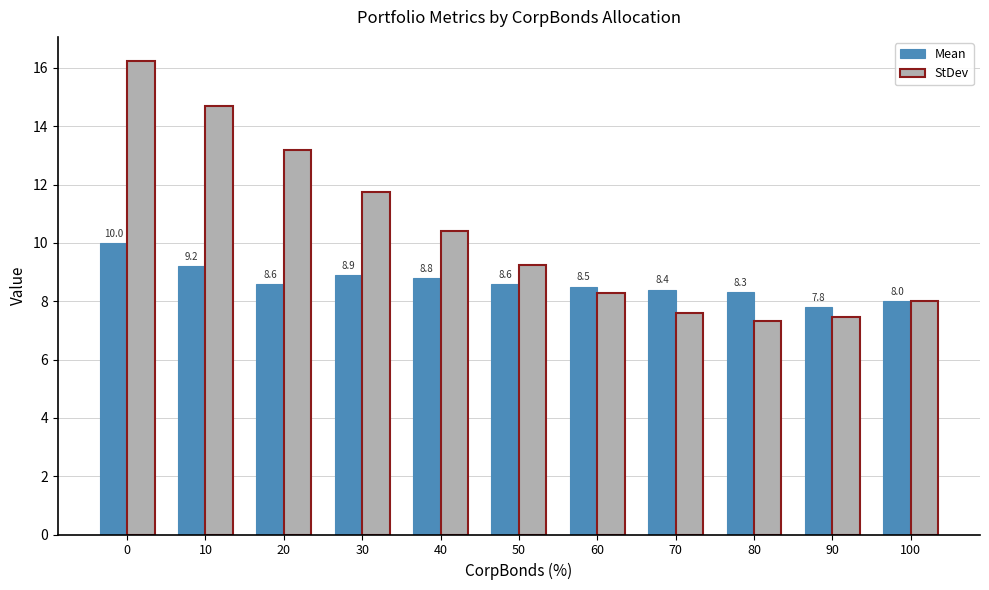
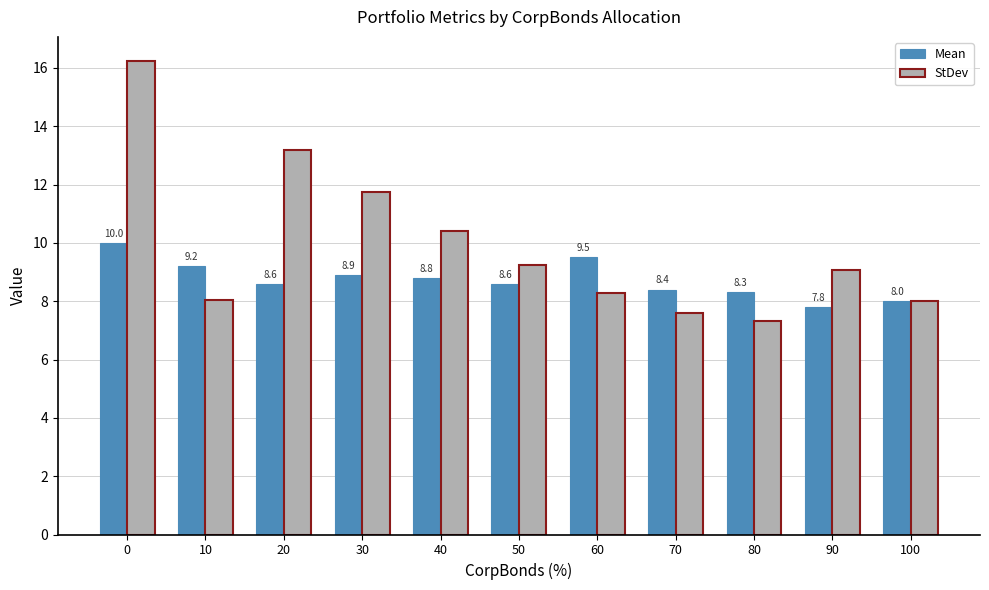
StDev, 10: 14.7 -> 8.1
Mean, 60: 8.5 -> 9.5
StDev, 90: 7.5 -> 9.1
